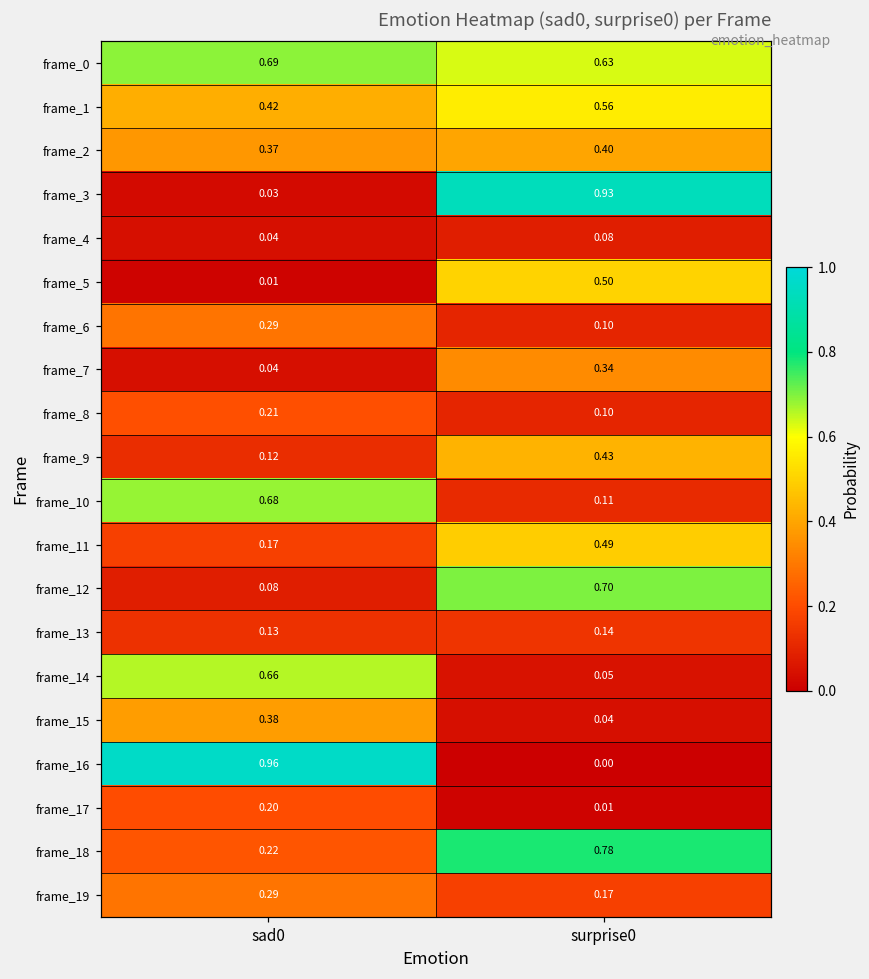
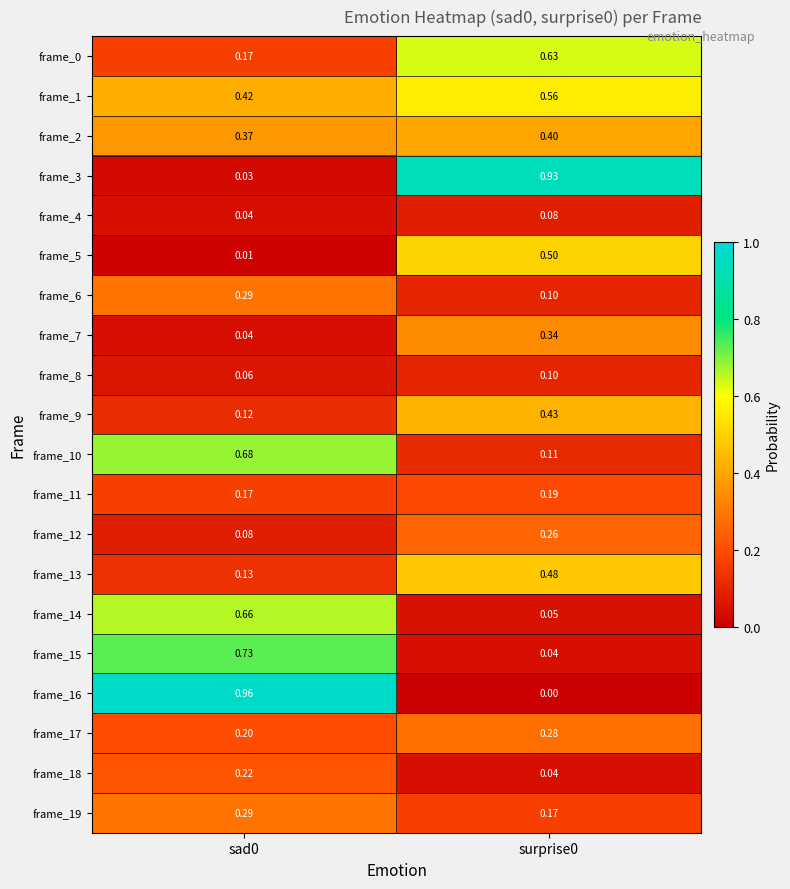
frame_0, sad0: 0.69 -> 0.17
frame_8, sad0: 0.21 -> 0.06
frame_11, surprise0: 0.49 -> 0.19
frame_12, surprise0: 0.70 -> 0.26
frame_13, surprise0: 0.14 -> 0.48
frame_15, sad0: 0.38 -> 0.73
frame_17, surprise0: 0.01 -> 0.28
frame_18, surprise0: 0.78 -> 0.04
